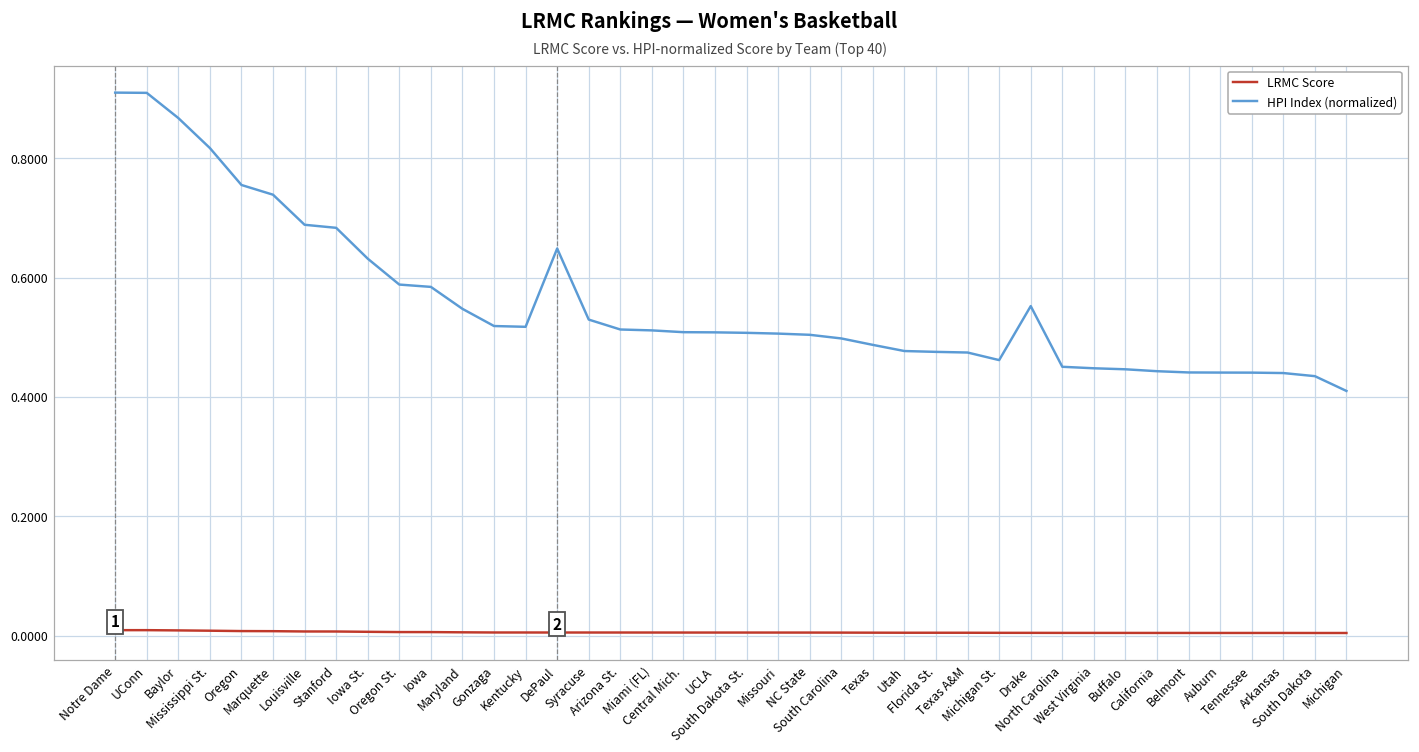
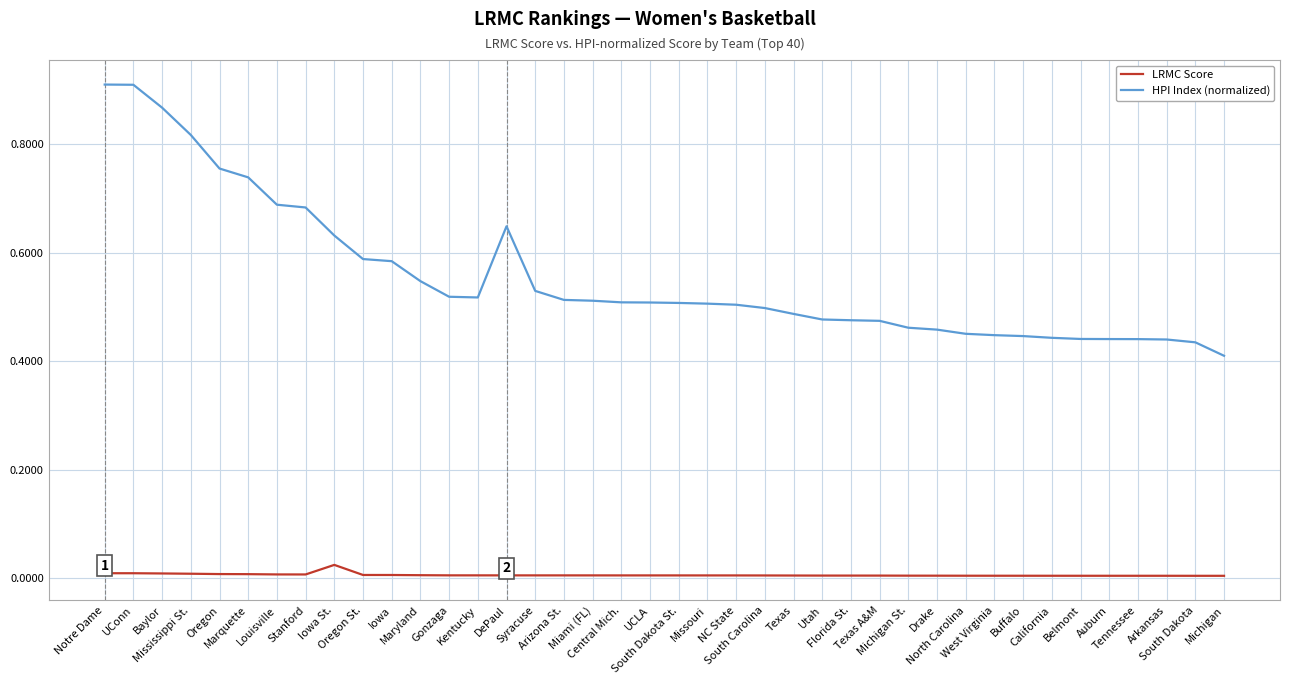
LRMC Score, Iowa St.: 0.01 -> 0.02
HPI Index (normalized), Drake: 0.55 -> 0.46
